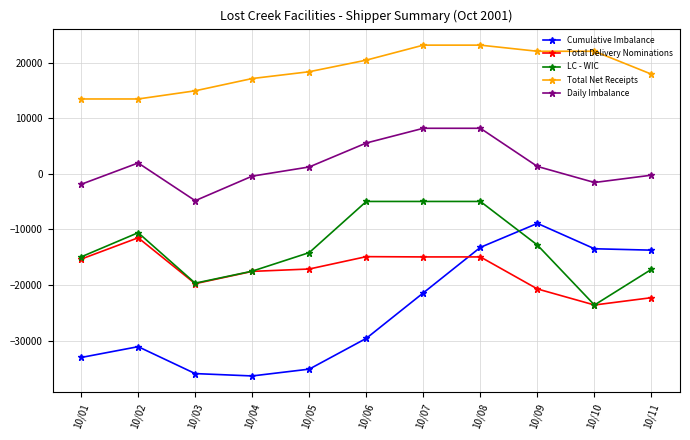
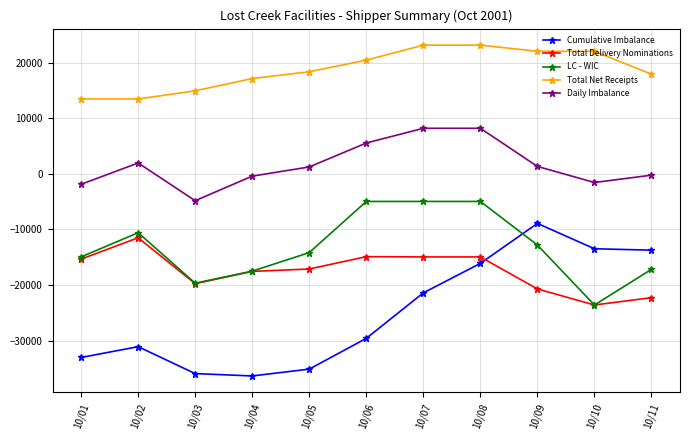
Cumulative Imbalance, 10/08: -13000 -> -16000
